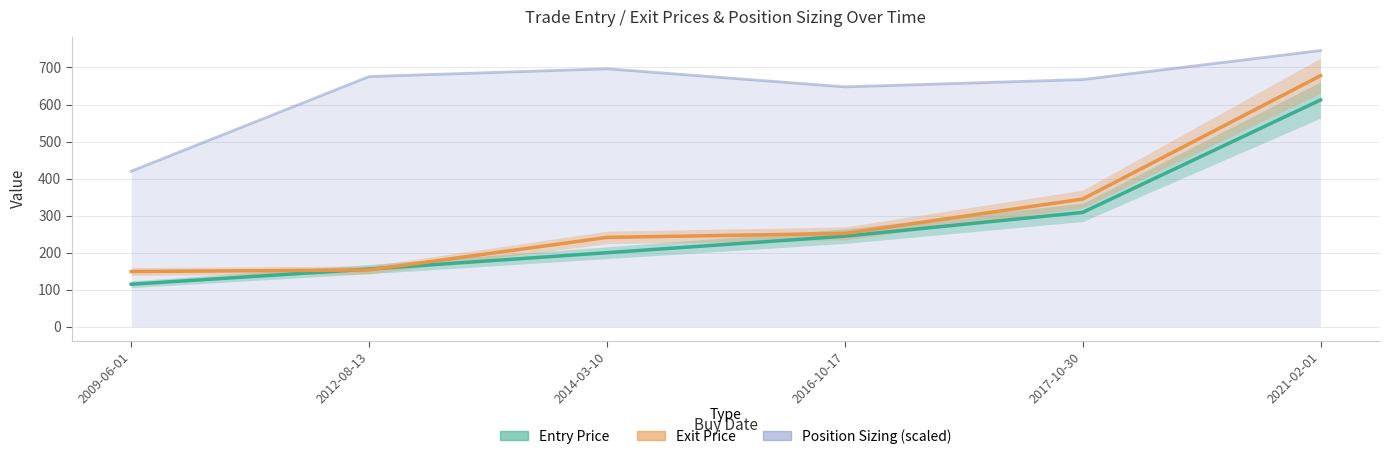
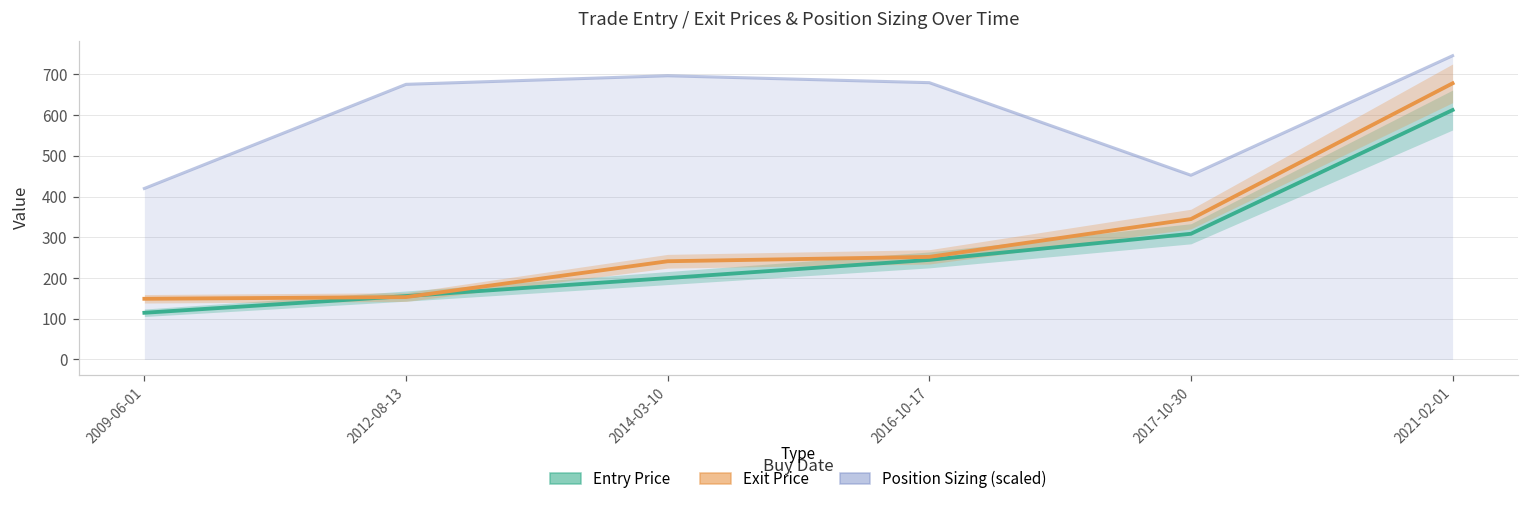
Position Sizing (scaled), 2016-10-17: 650 -> 680
Position Sizing (scaled), 2017-10-30: 670 -> 450
